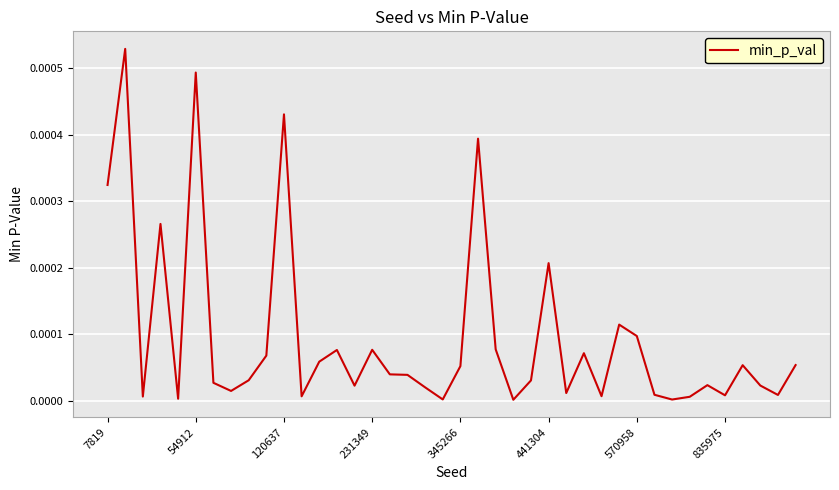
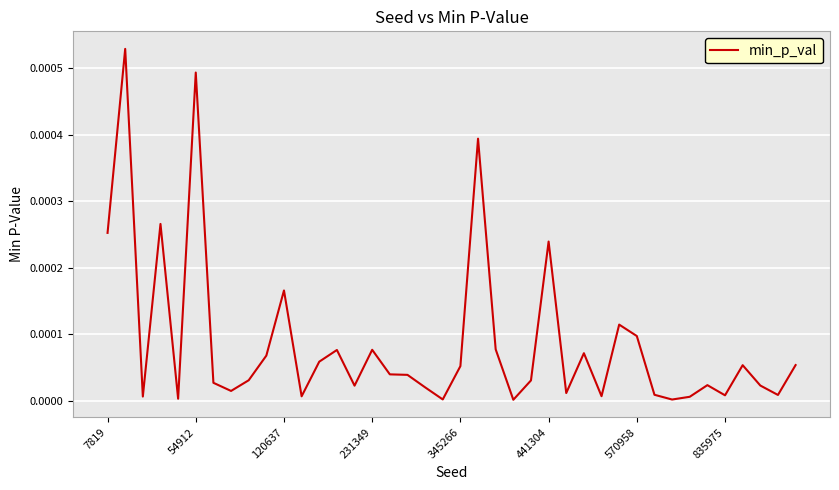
7819: 0.00032 -> 0.00025
120637: 0.00043 -> 0.00017
441304: 0.00021 -> 0.00024
